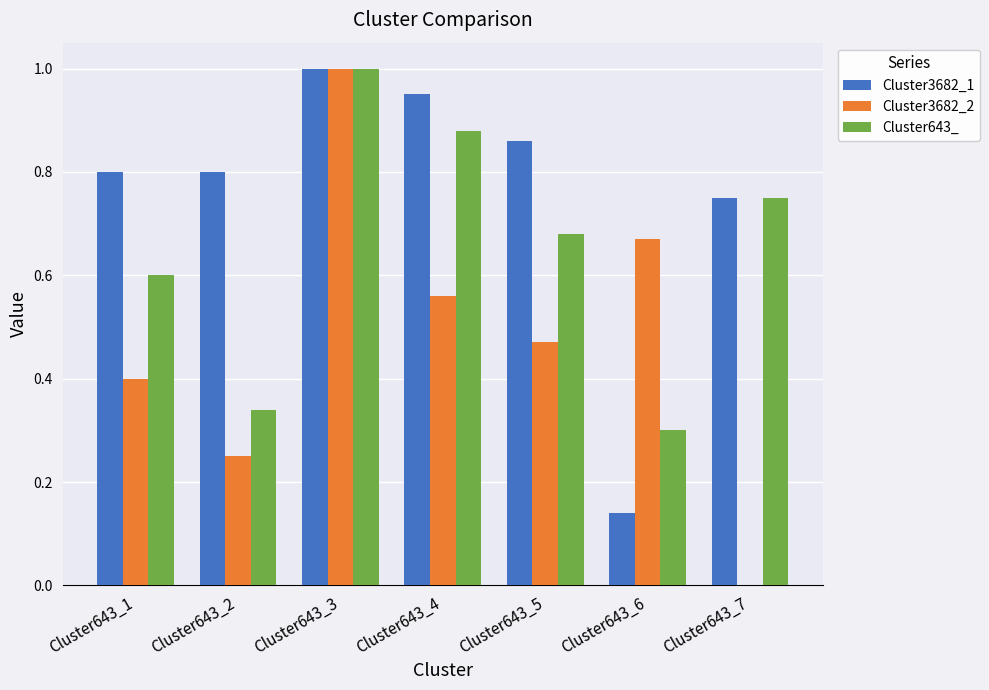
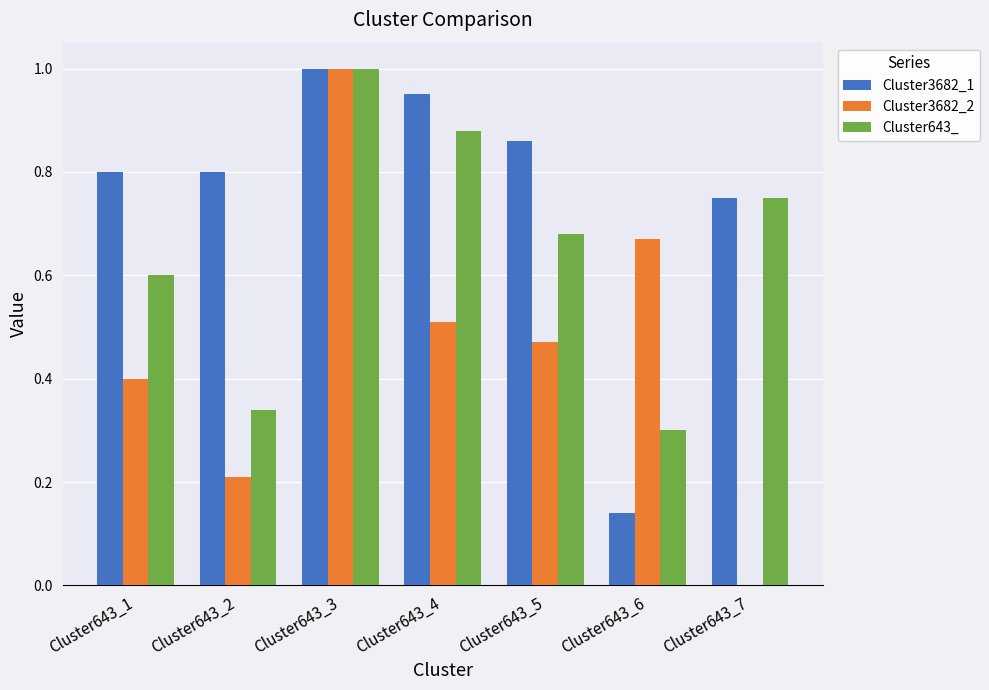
Cluster3682_2, Cluster643_2: 0.25 -> 0.21
Cluster3682_2, Cluster643_4: 0.56 -> 0.51
